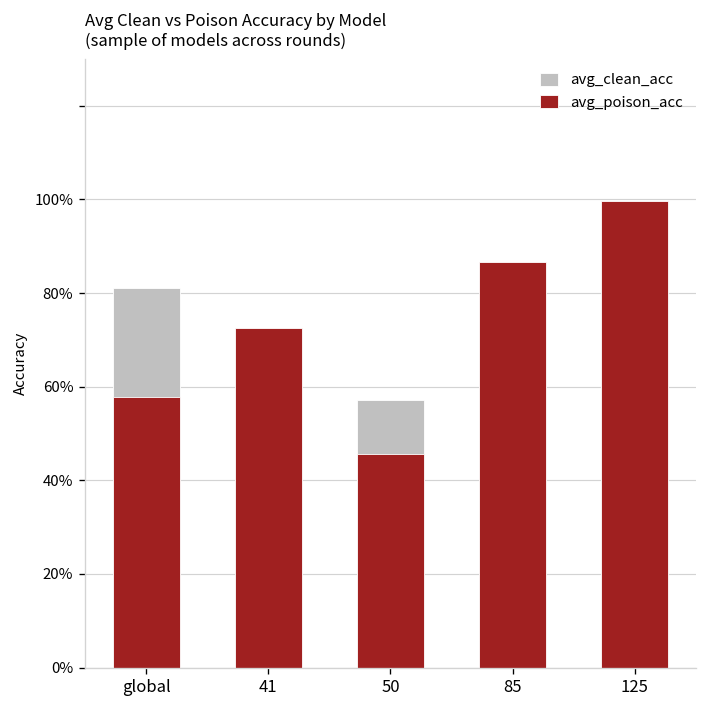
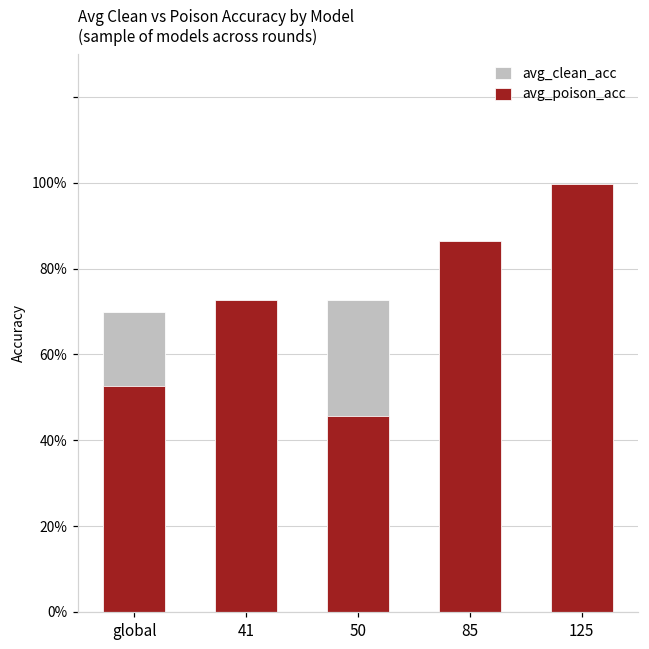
avg_clean_acc, global: 81% -> 70%
avg_poison_acc, global: 58% -> 53%
avg_clean_acc, 50: 57% -> 73%
